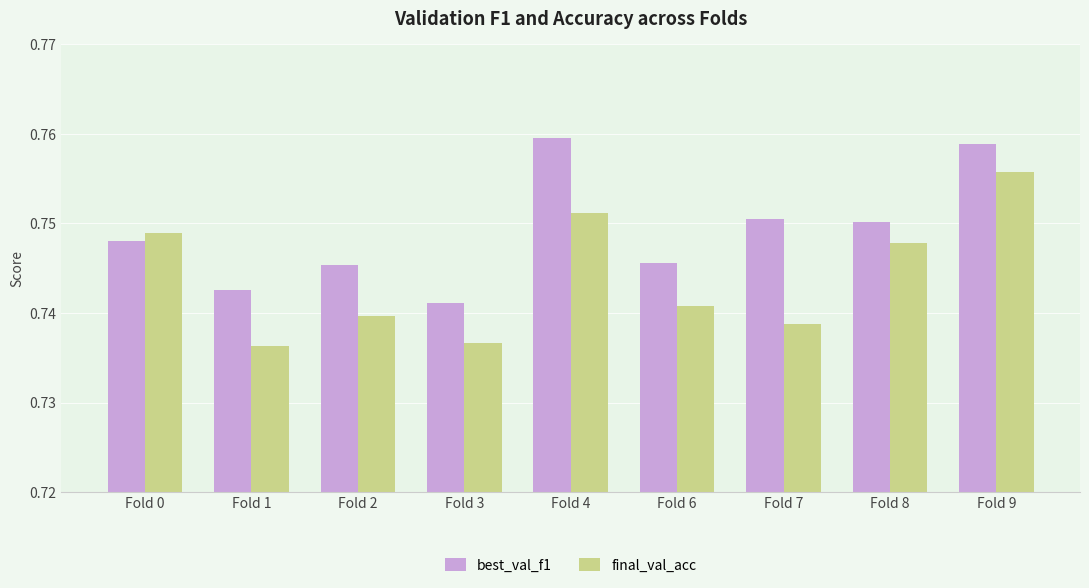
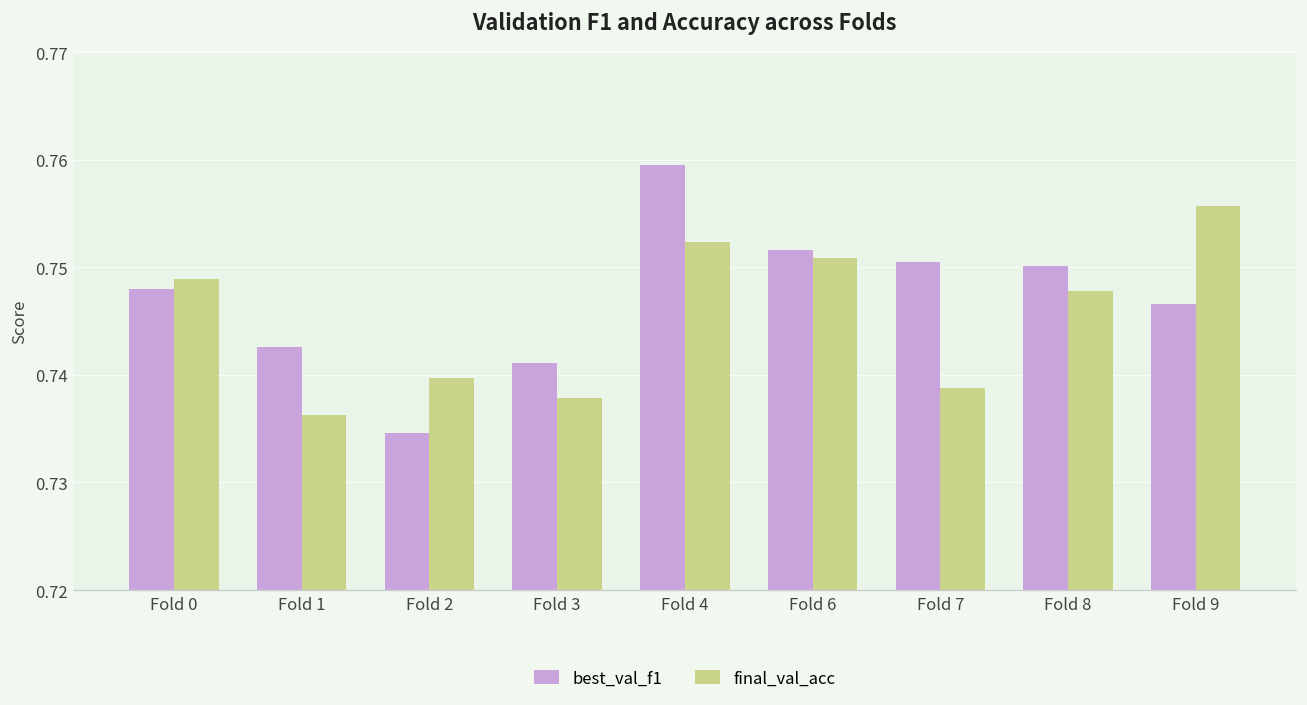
best_val_f1, Fold 2: 0.745 -> 0.735
final_val_acc, Fold 3: 0.737 -> 0.738
final_val_acc, Fold 4: 0.751 -> 0.752
best_val_f1, Fold 6: 0.746 -> 0.752
final_val_acc, Fold 6: 0.741 -> 0.751
best_val_f1, Fold 9: 0.759 -> 0.747
